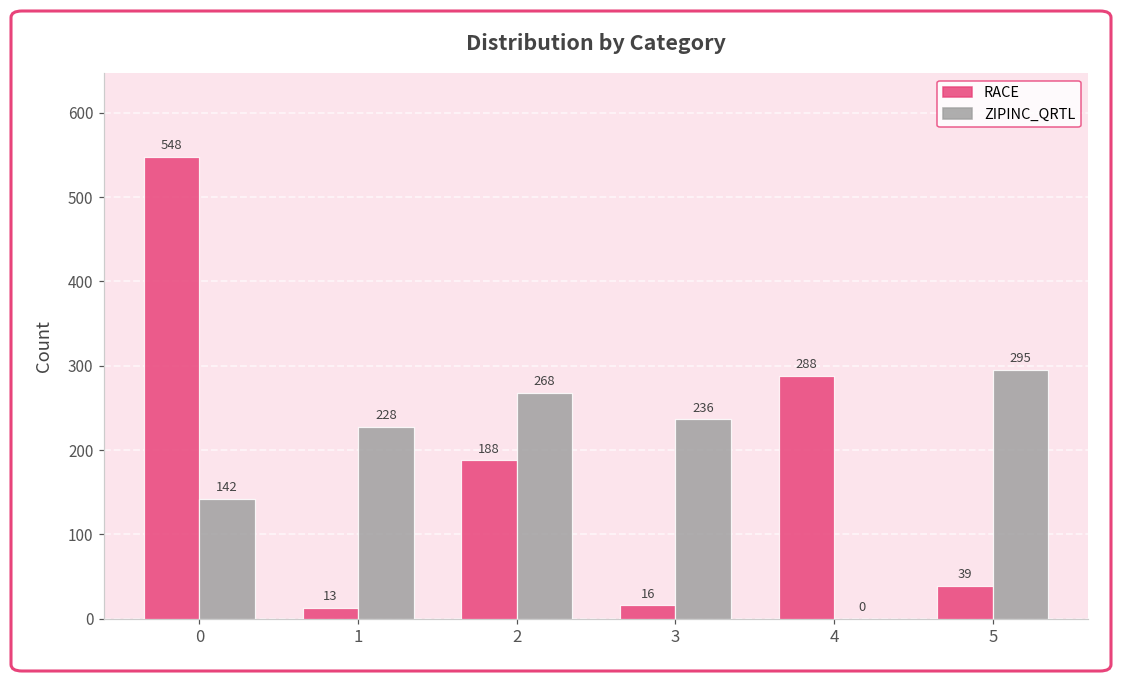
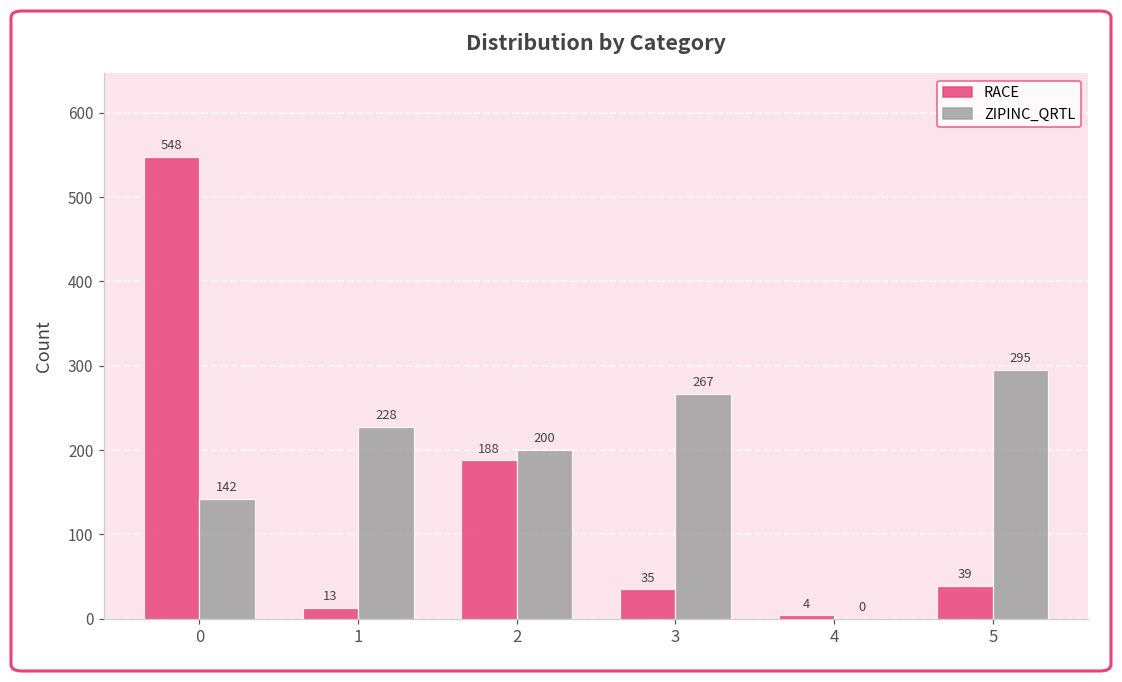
ZIPINC_QRTL, 2: 268 -> 200
RACE, 3: 16 -> 35
ZIPINC_QRTL, 3: 236 -> 267
RACE, 4: 288 -> 4
